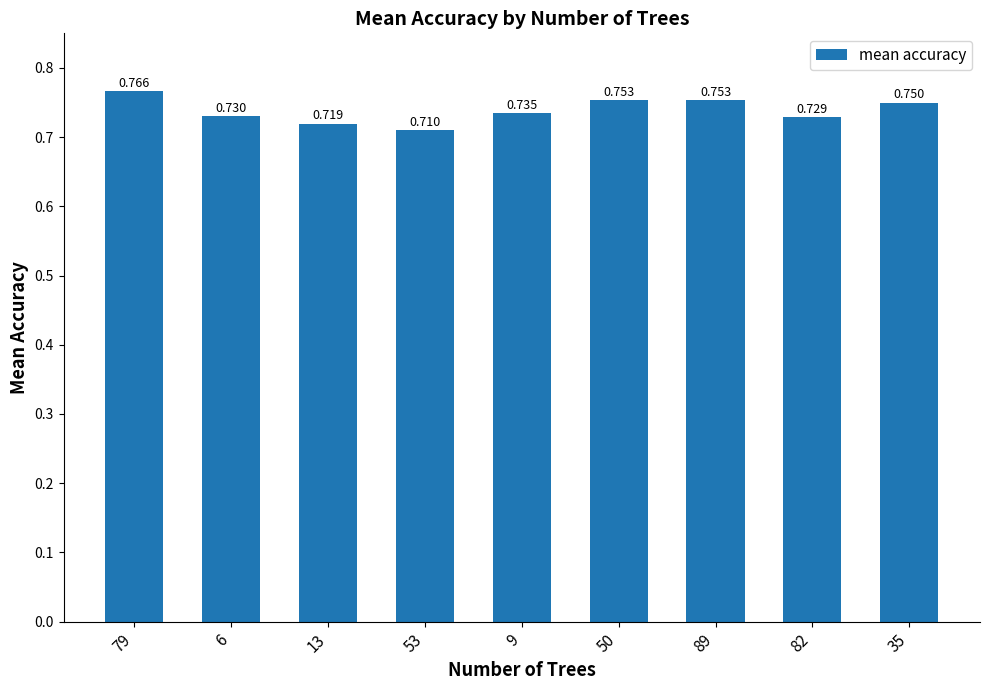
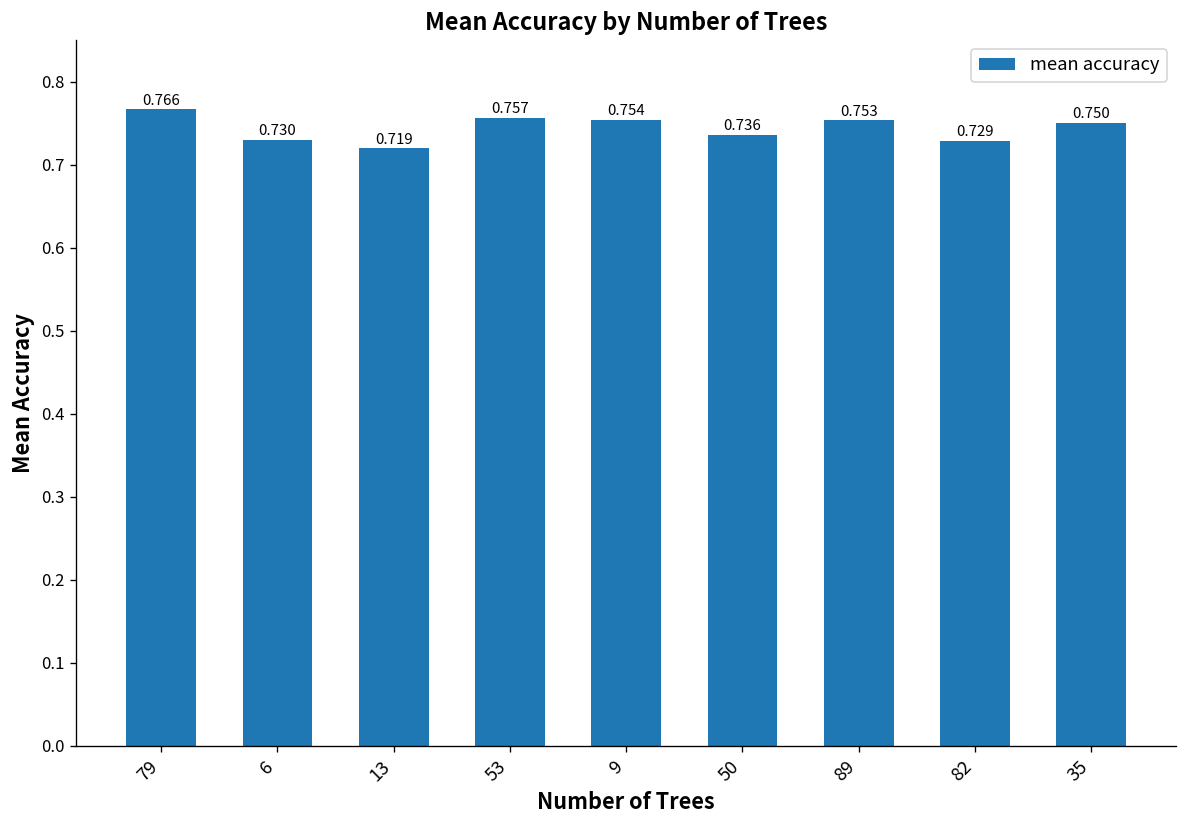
53: 0.710 -> 0.757
9: 0.735 -> 0.754
50: 0.753 -> 0.736
